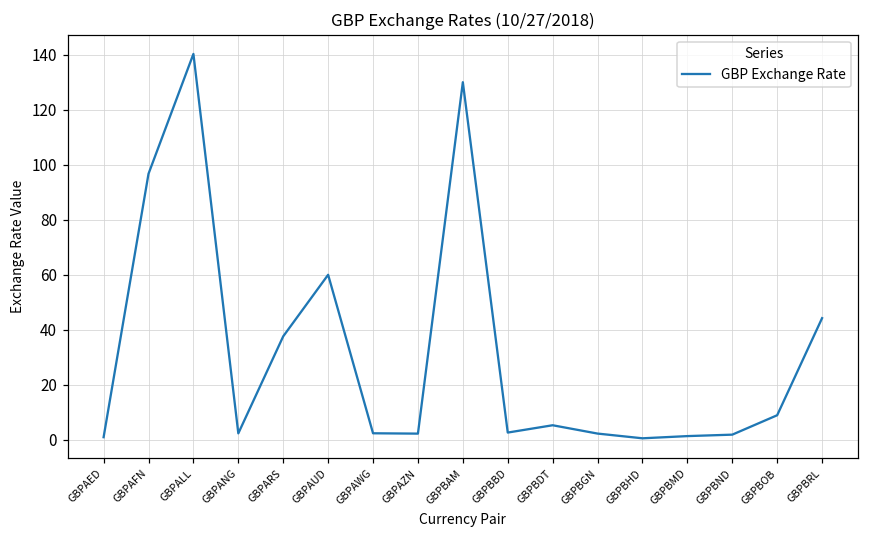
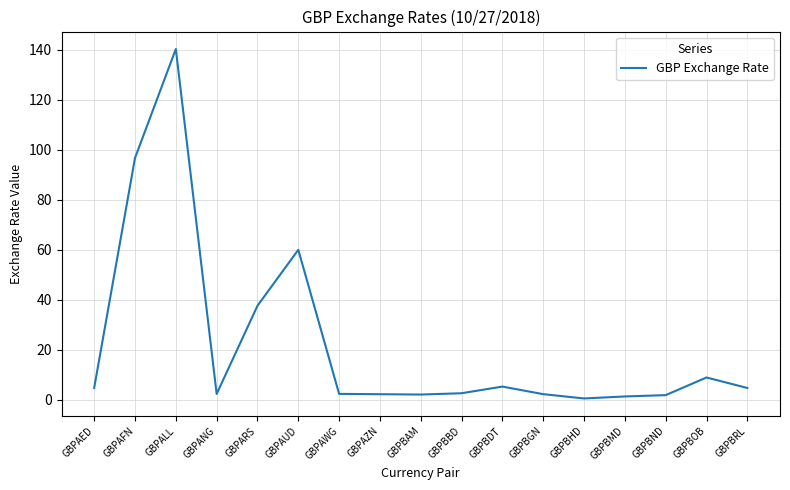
GBPAED: 1 -> 5
GBPBAM: 130 -> 2
GBPBRL: 44 -> 5
